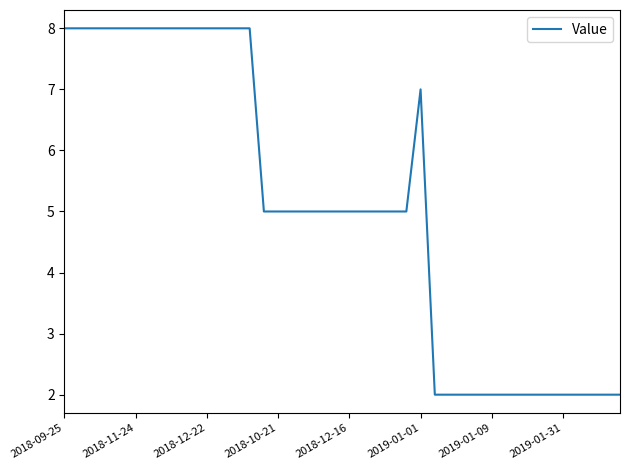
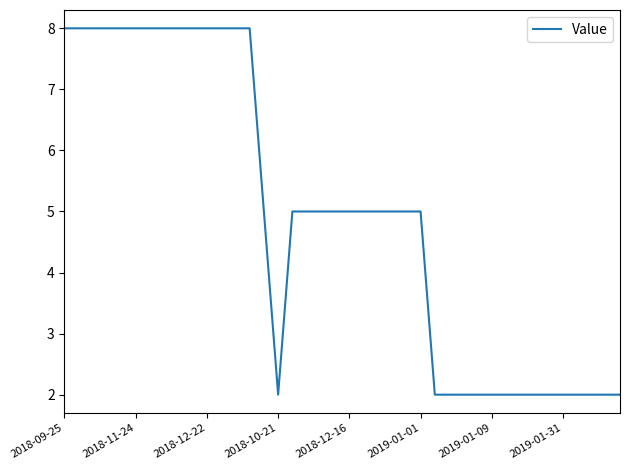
2018-10-21: 5 -> 2
2019-01-01: 7 -> 5
